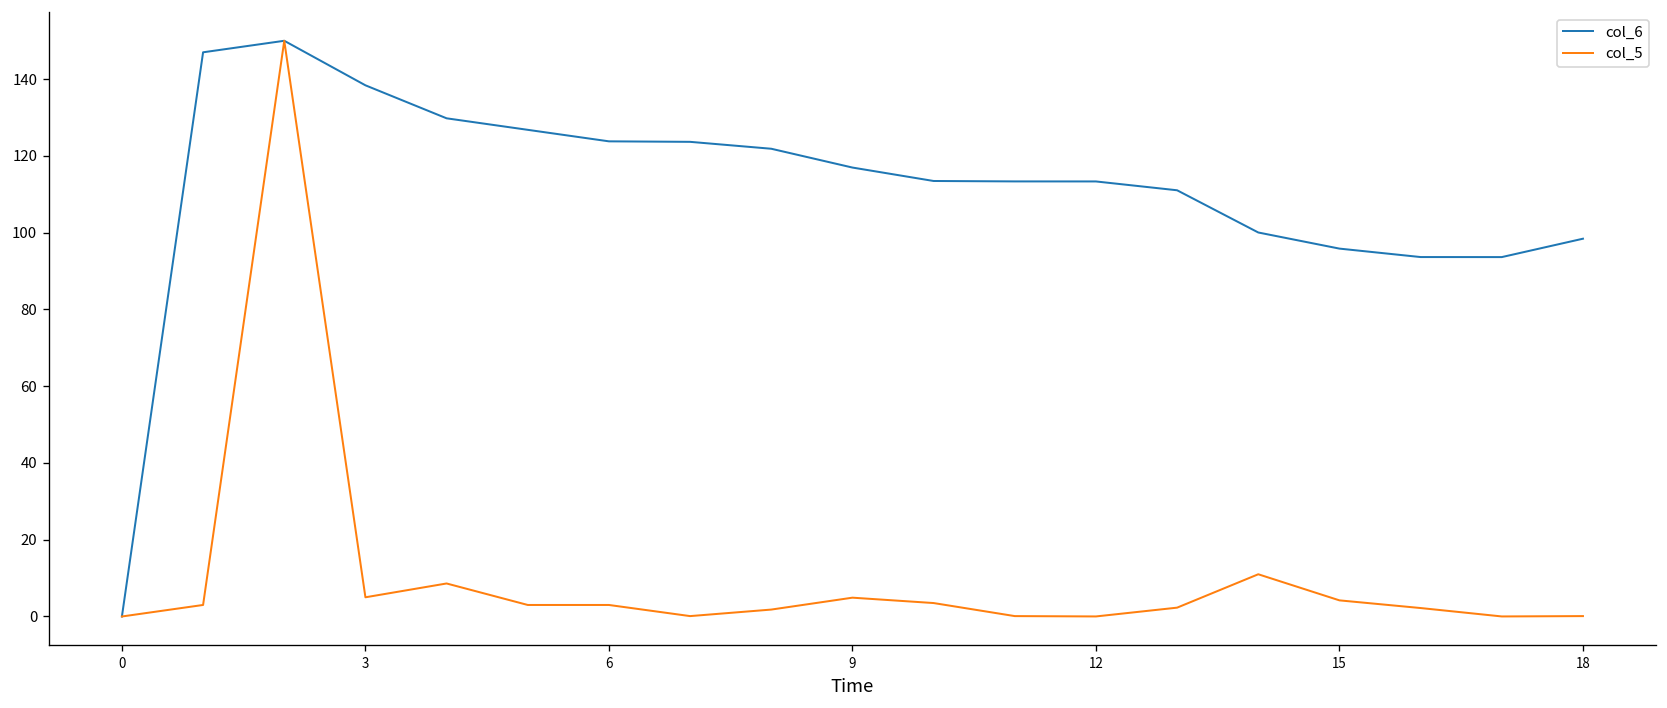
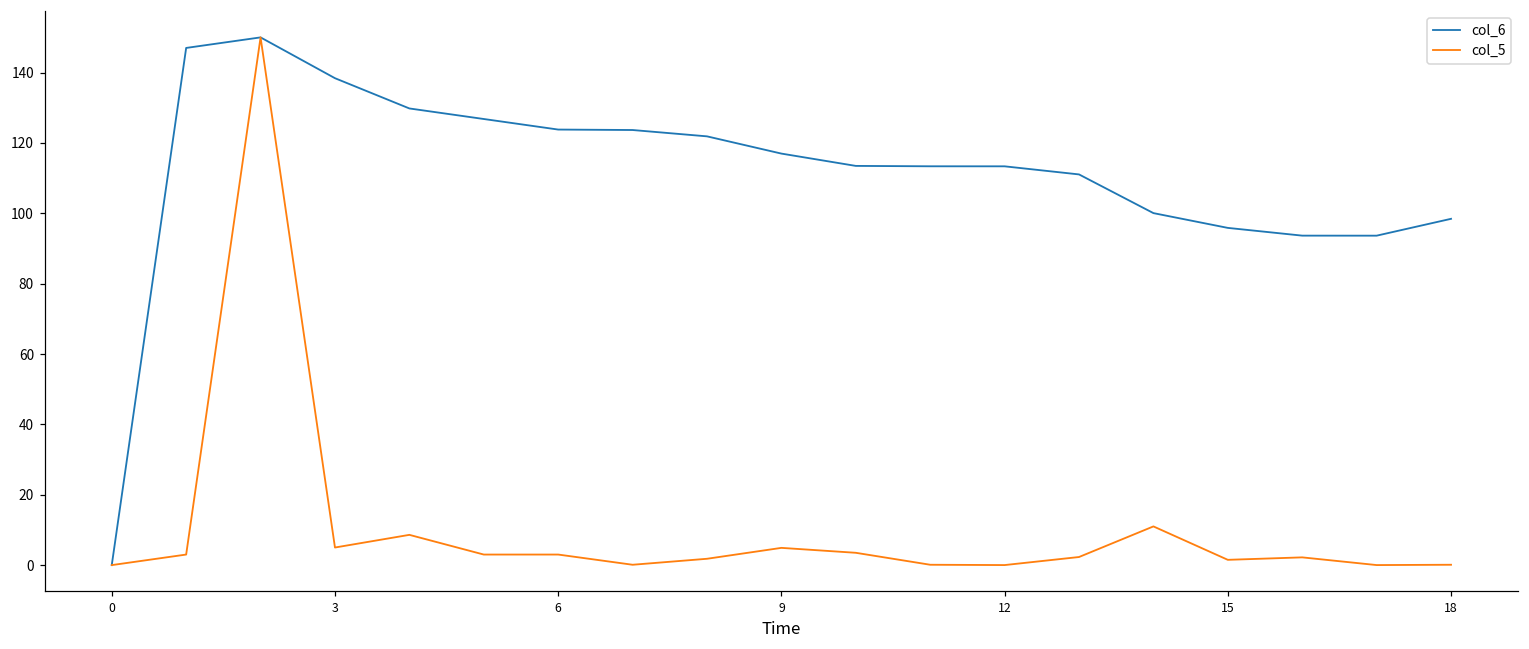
col_5, 15: 4 -> 2
